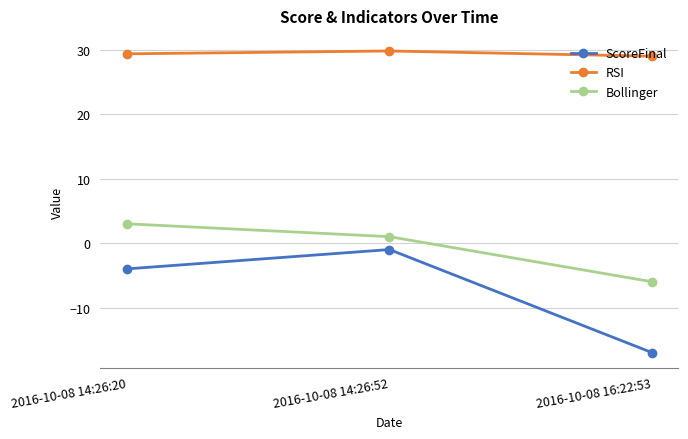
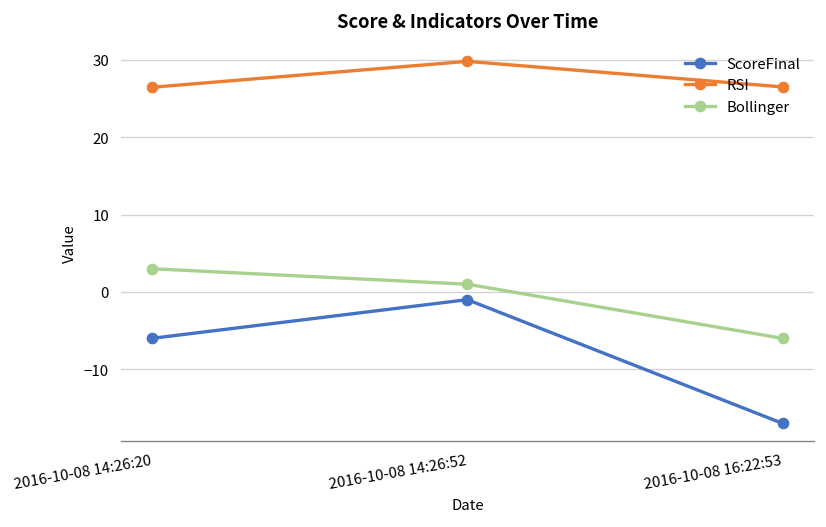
ScoreFinal, 2016-10-08 14:26:20: -4 -> -6
RSI, 2016-10-08 14:26:20: 29 -> 26
RSI, 2016-10-08 16:22:53: 29 -> 27
